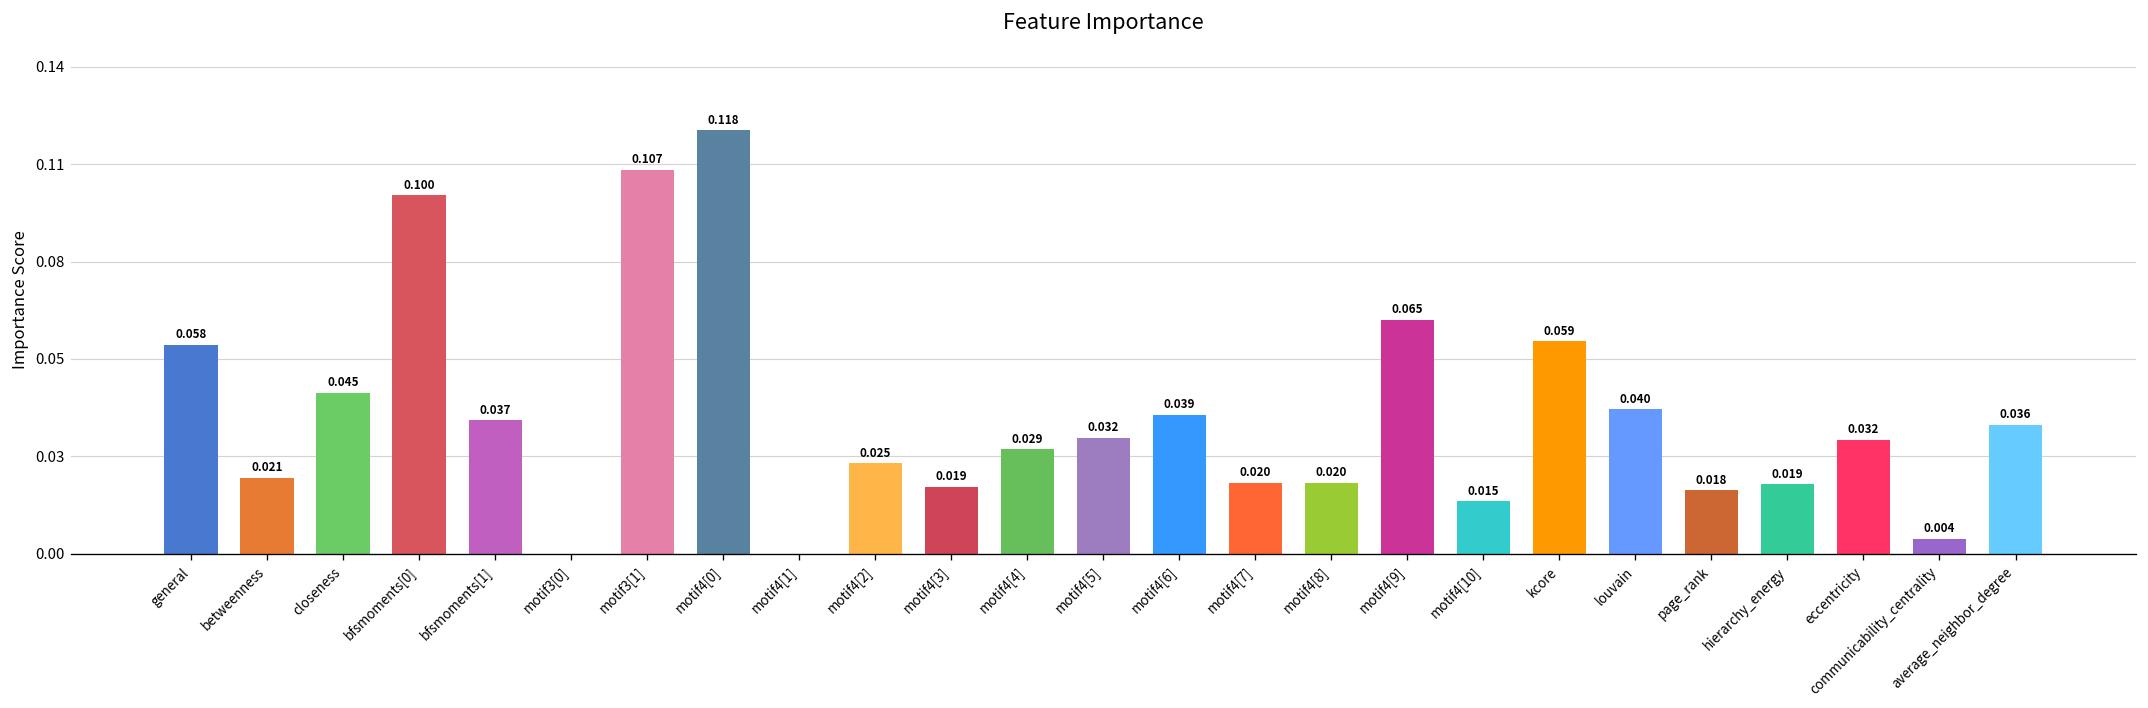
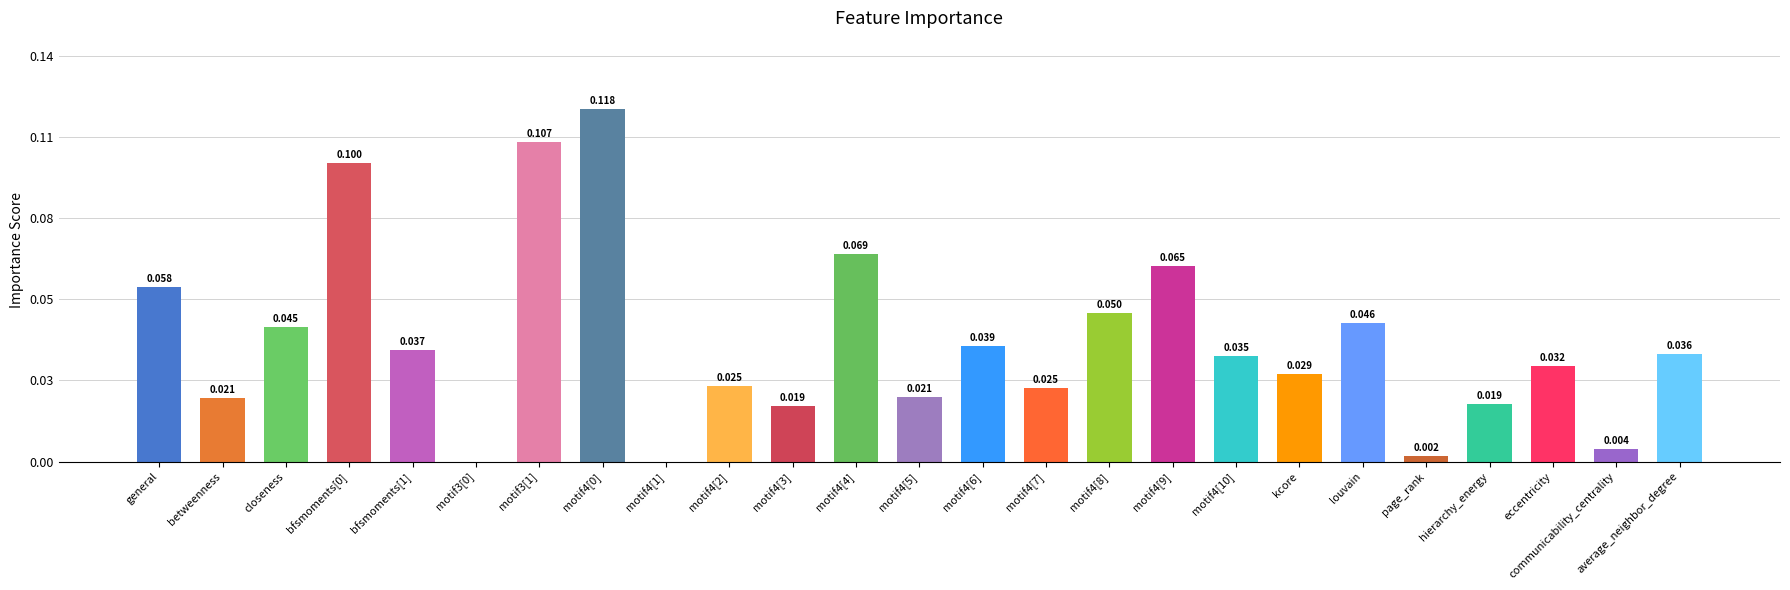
motif4[4]: 0.029 -> 0.069
motif4[5]: 0.032 -> 0.021
motif4[7]: 0.020 -> 0.025
motif4[8]: 0.020 -> 0.050
motif4[10]: 0.015 -> 0.035
kcore: 0.059 -> 0.029
louvain: 0.040 -> 0.046
page_rank: 0.018 -> 0.002
